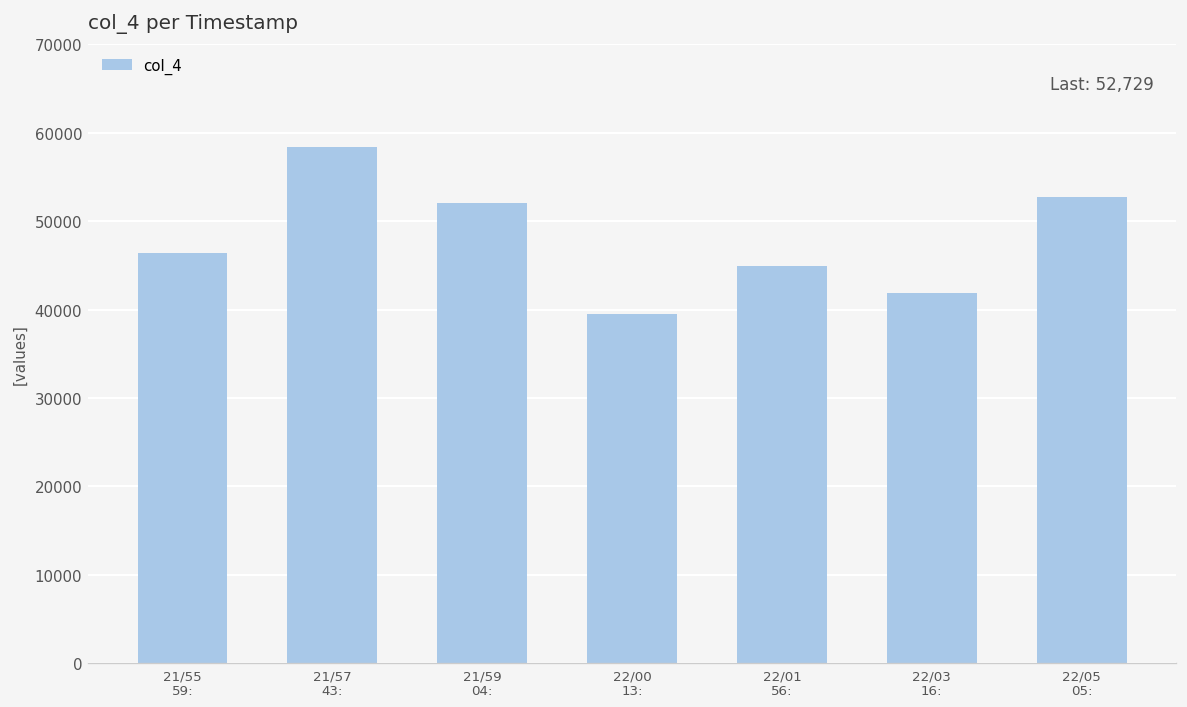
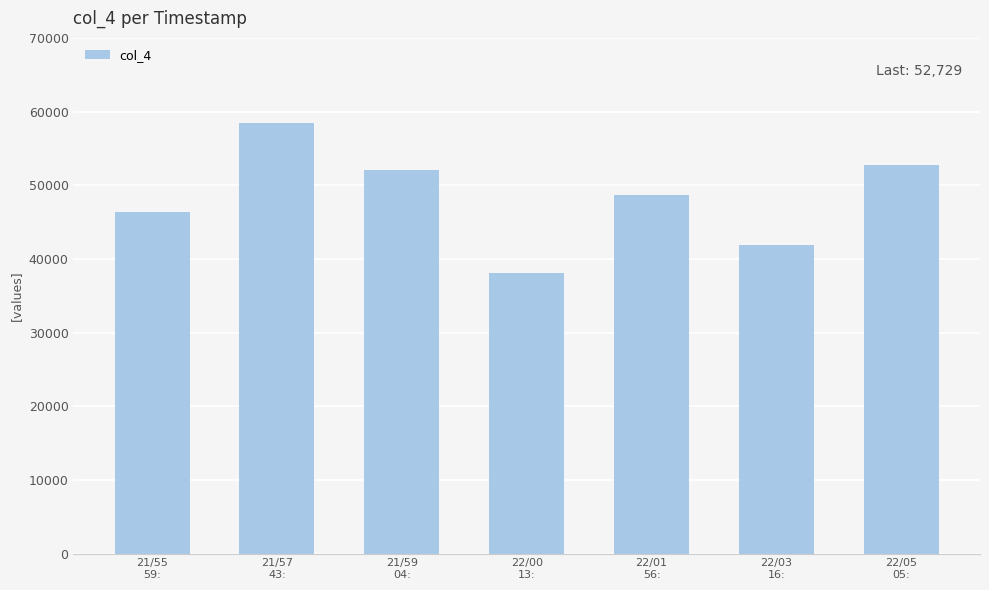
22/00 13:: 40000 -> 38000
22/01 56:: 45000 -> 49000
